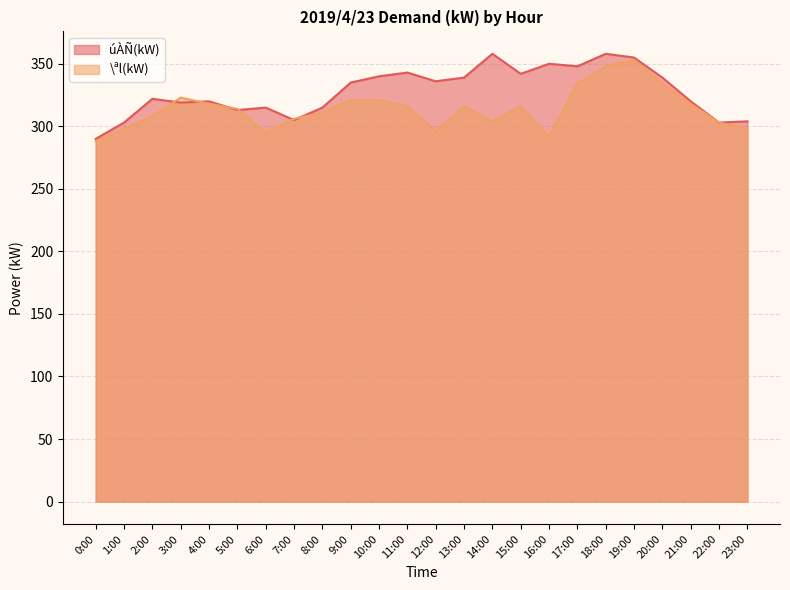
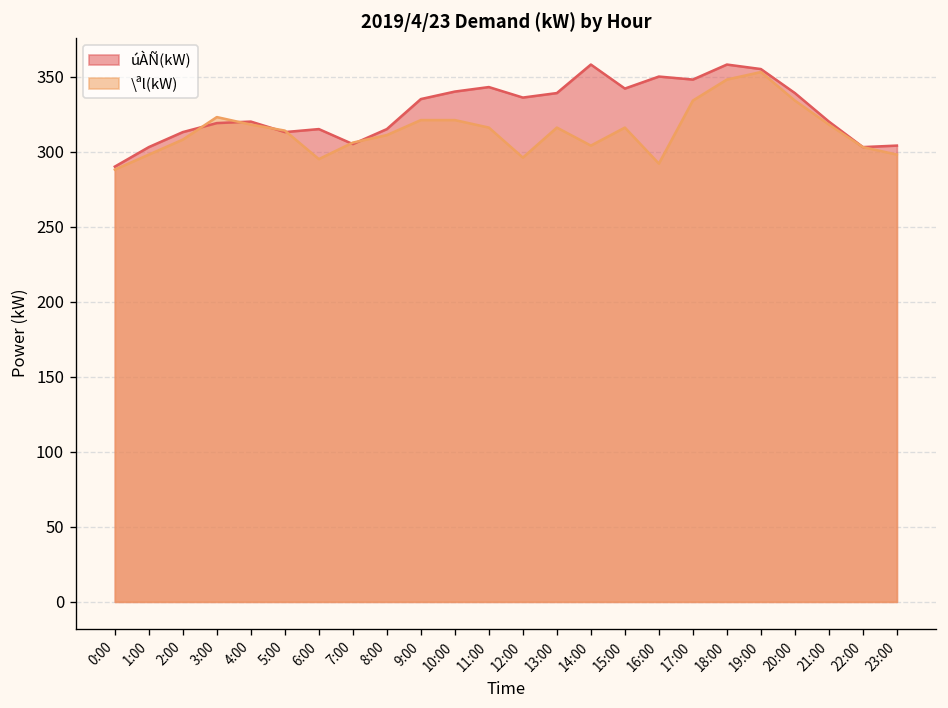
úÀÑ(kW), 2:00: 322 -> 313
